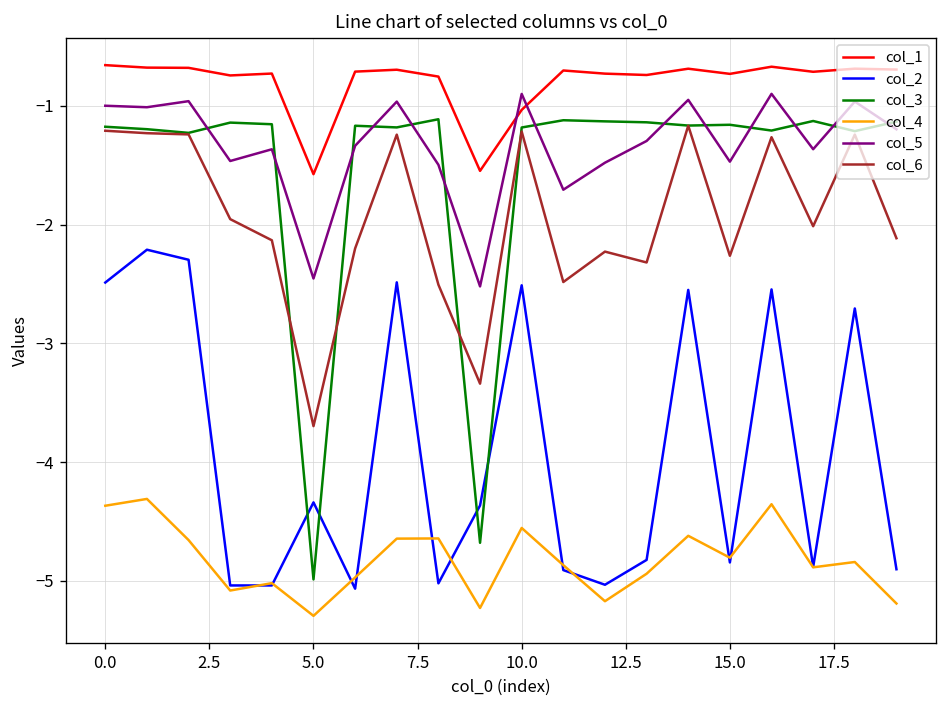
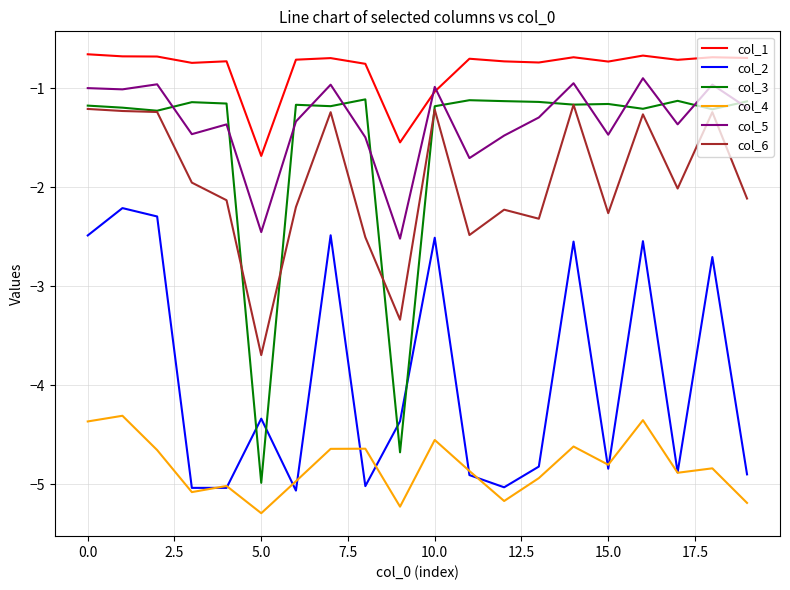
col_1, 5.0: -1.6 -> -1.7
col_5, 10.0: -0.9 -> -1.0
